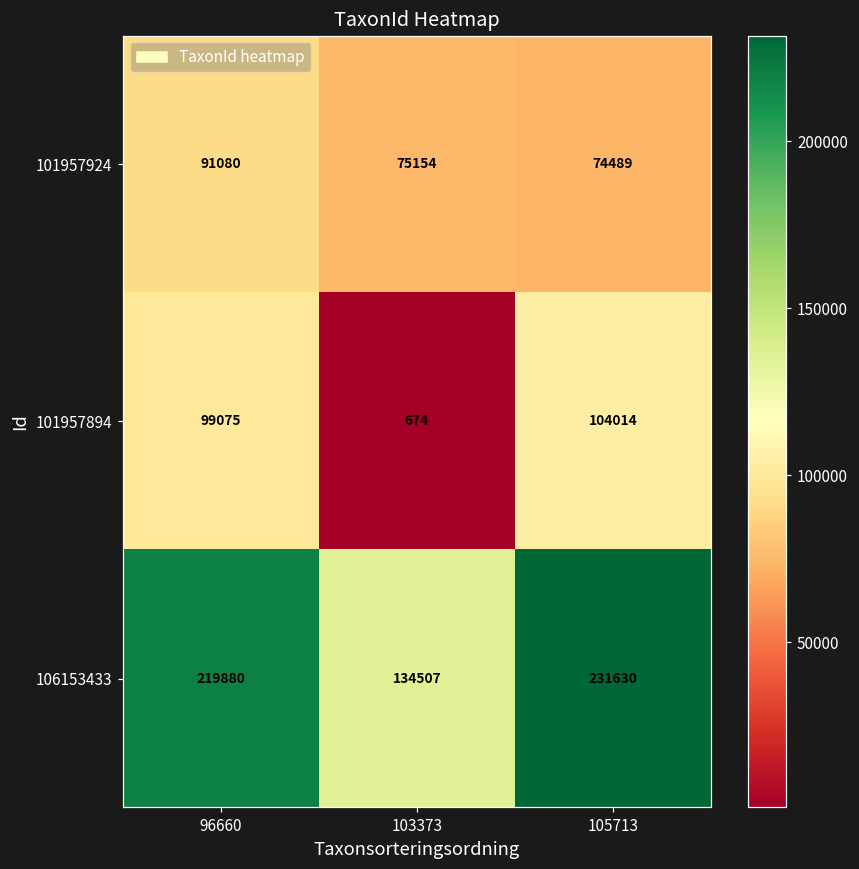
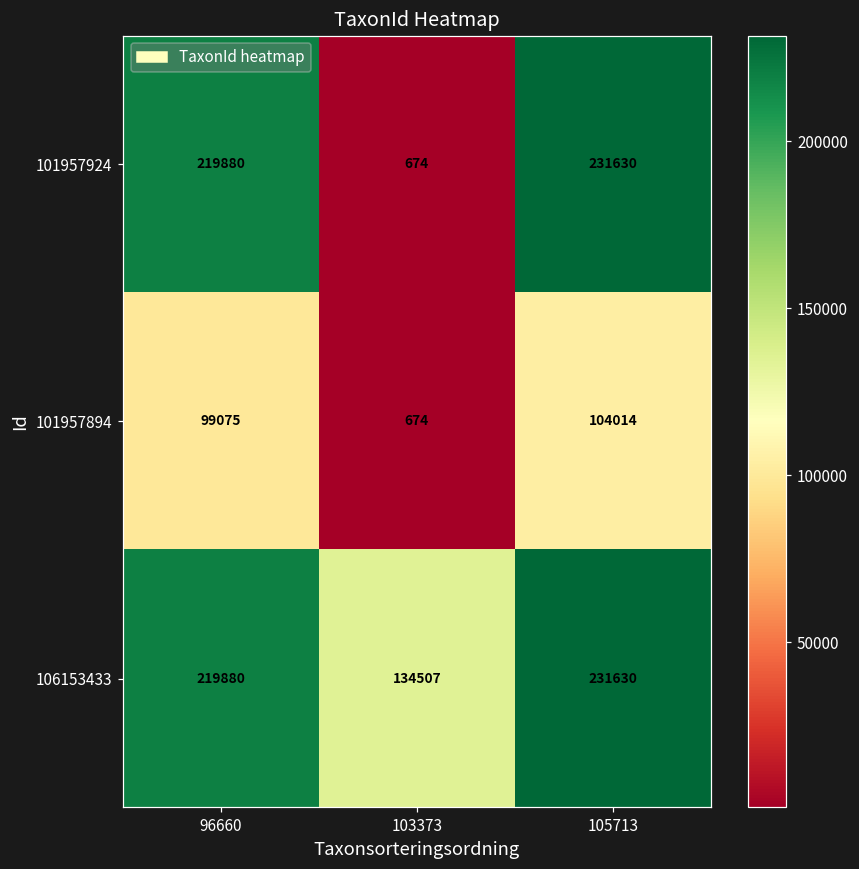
101957924, 96660: 91080 -> 219880
101957924, 103373: 75154 -> 674
101957924, 105713: 74489 -> 231630
